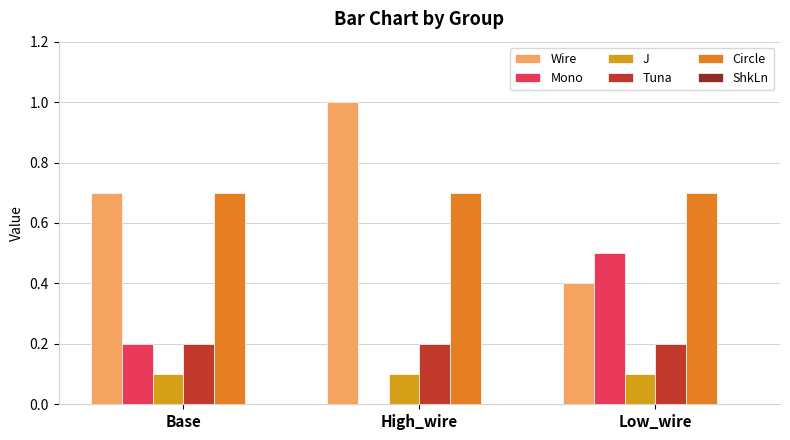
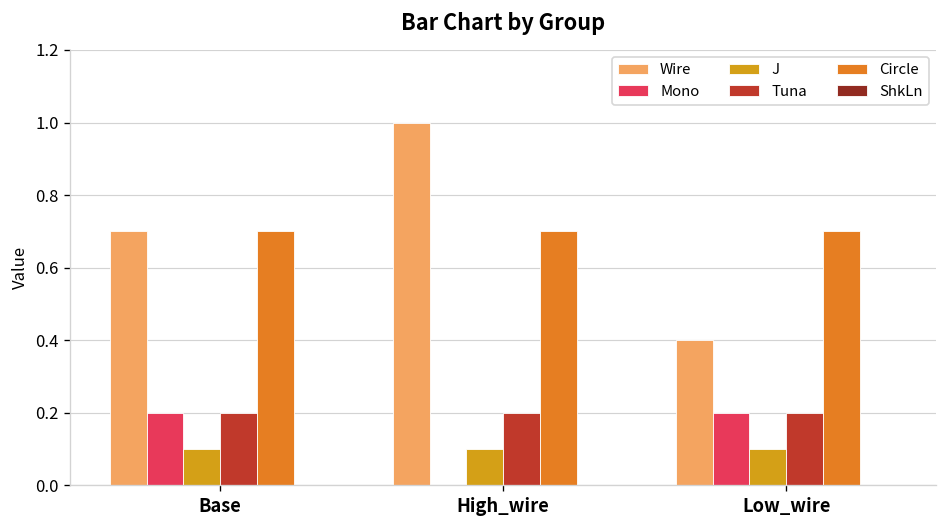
Mono, Low_wire: 0.5 -> 0.2
